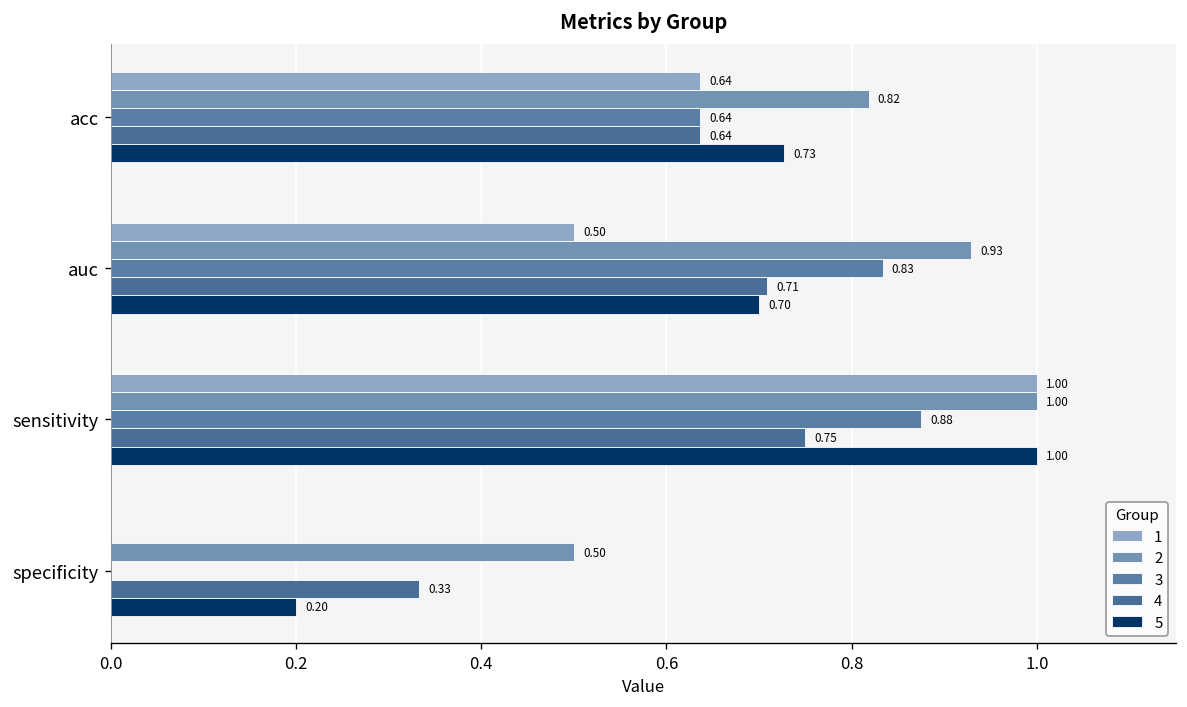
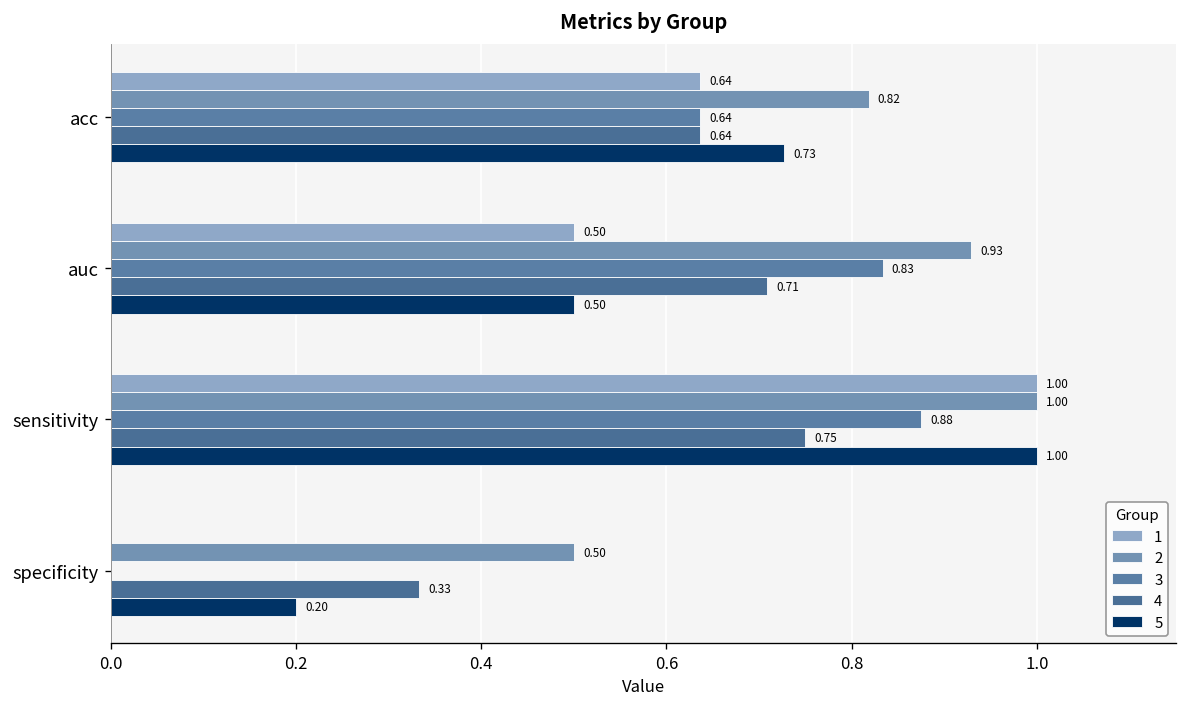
5, auc: 0.70 -> 0.50
